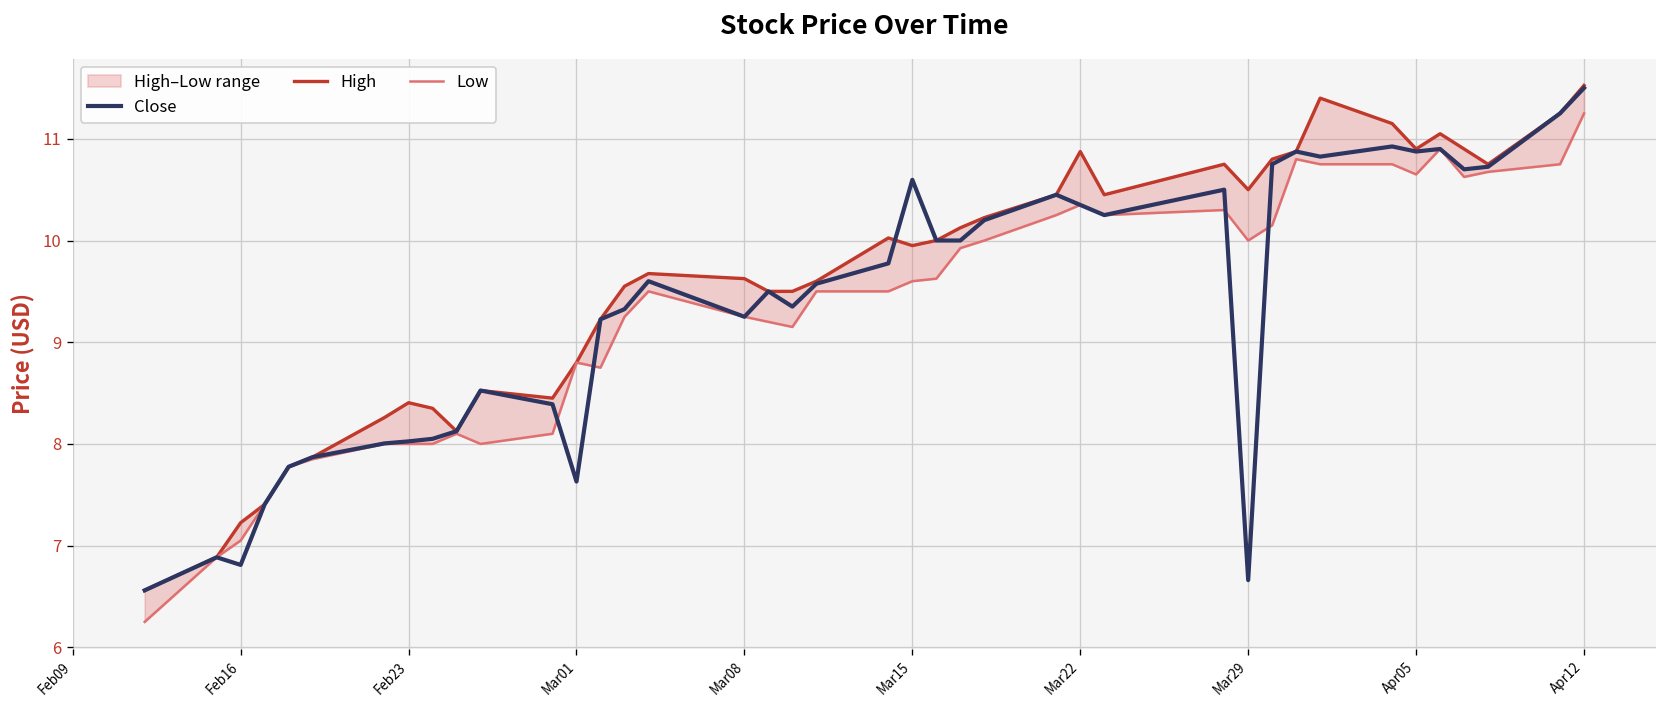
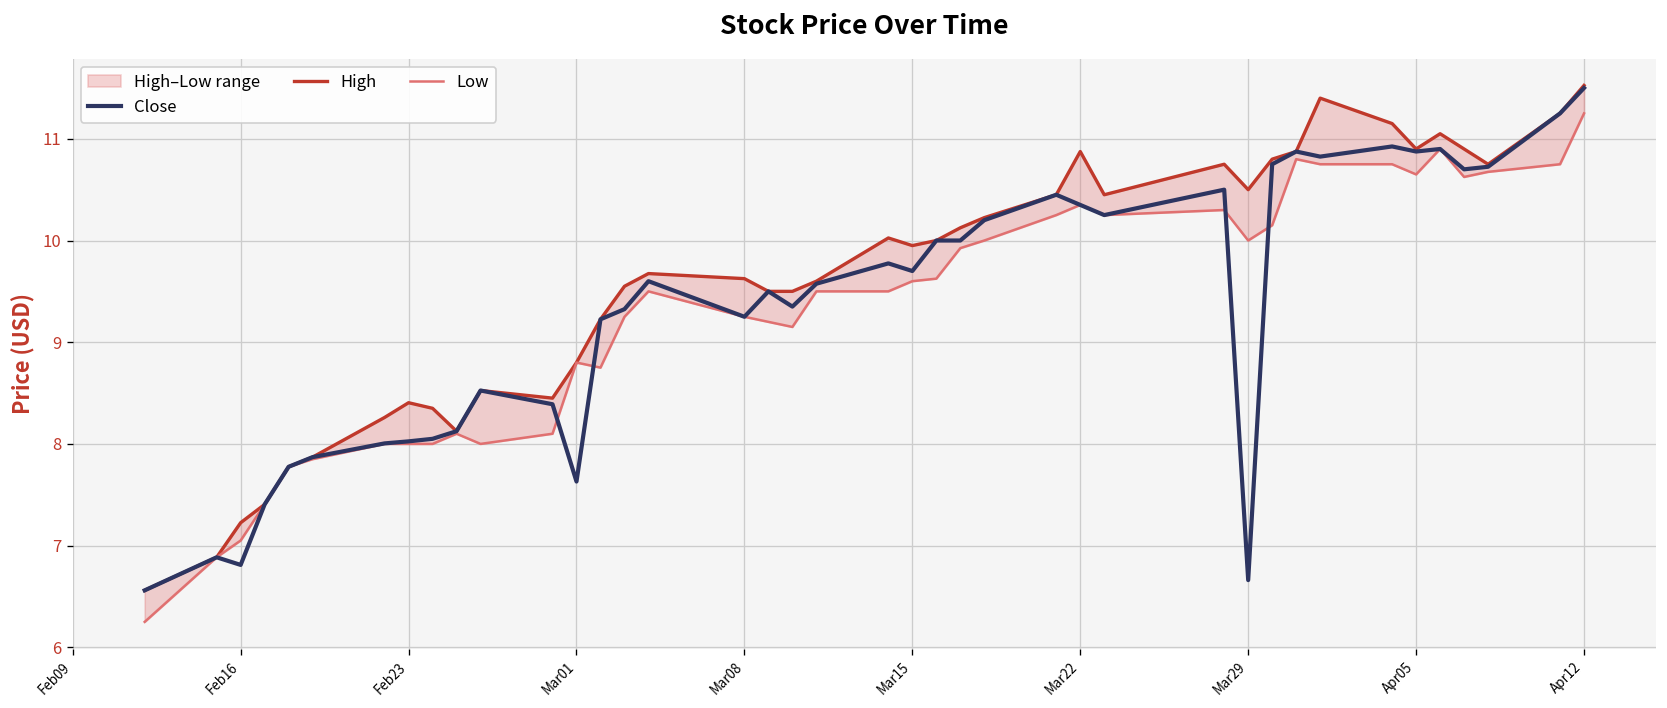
Close, Mar15: 10.6 -> 9.7
